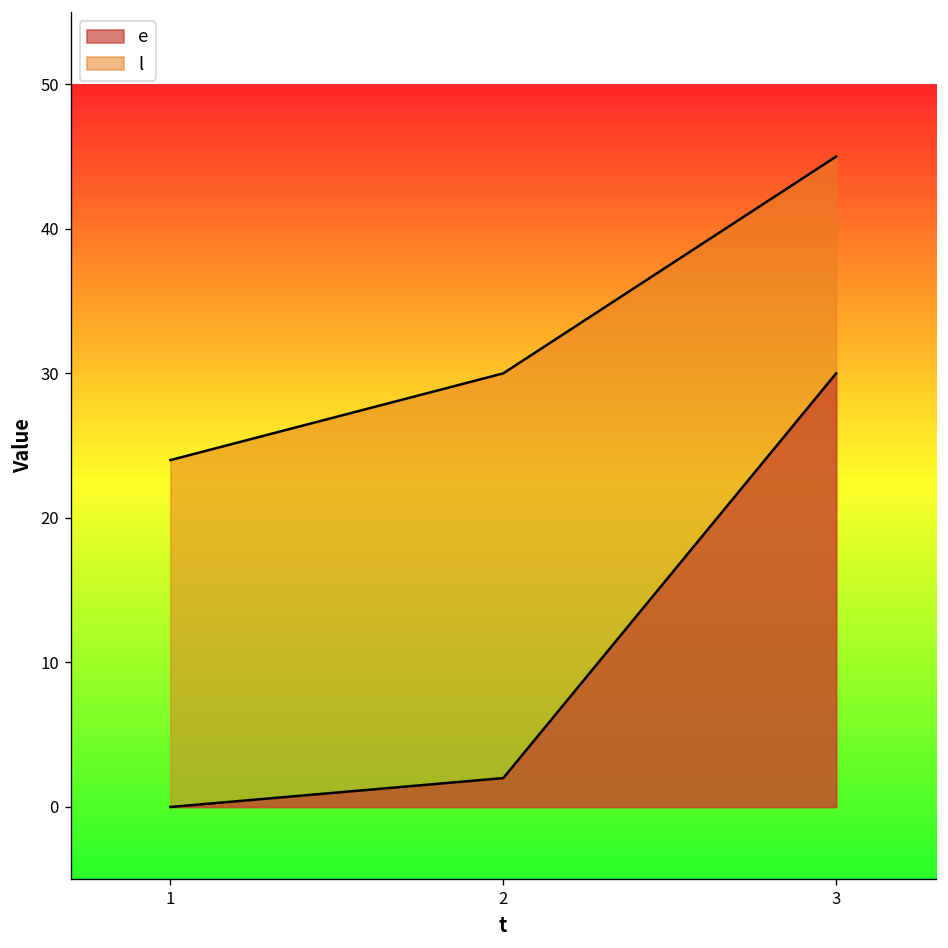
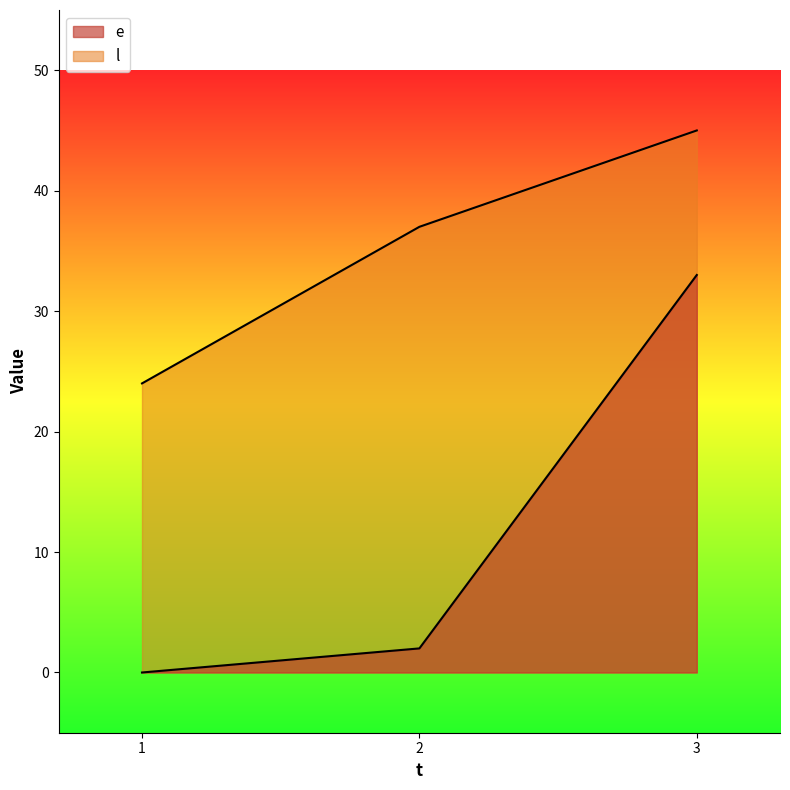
l, 2: 30 -> 37
e, 3: 30 -> 33
